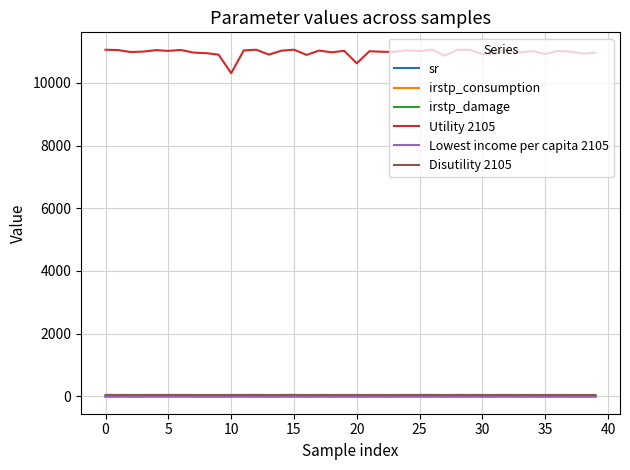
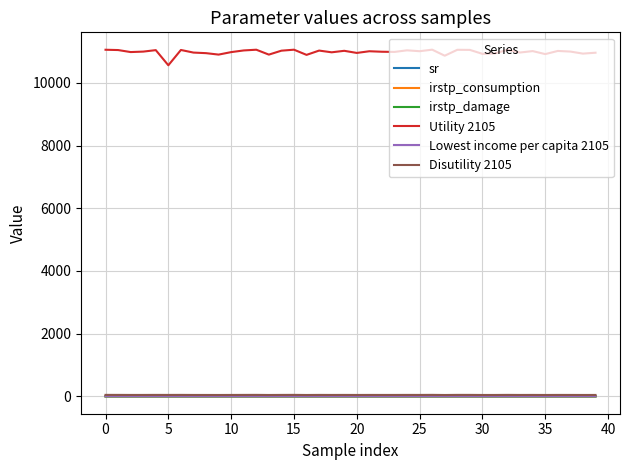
Utility 2105, 5: 11000 -> 10600
Utility 2105, 10: 10300 -> 11000
Utility 2105, 20: 10600 -> 11000
